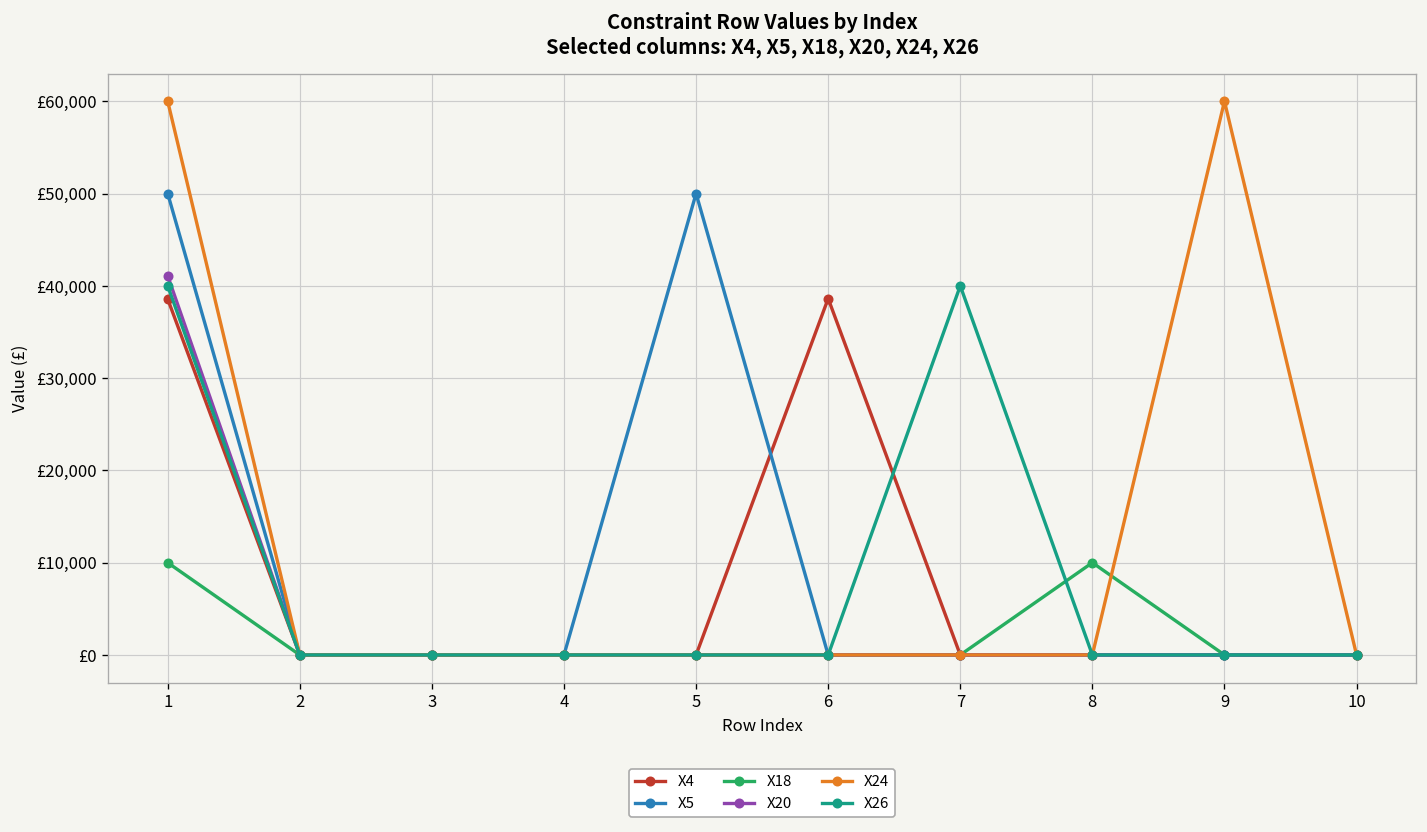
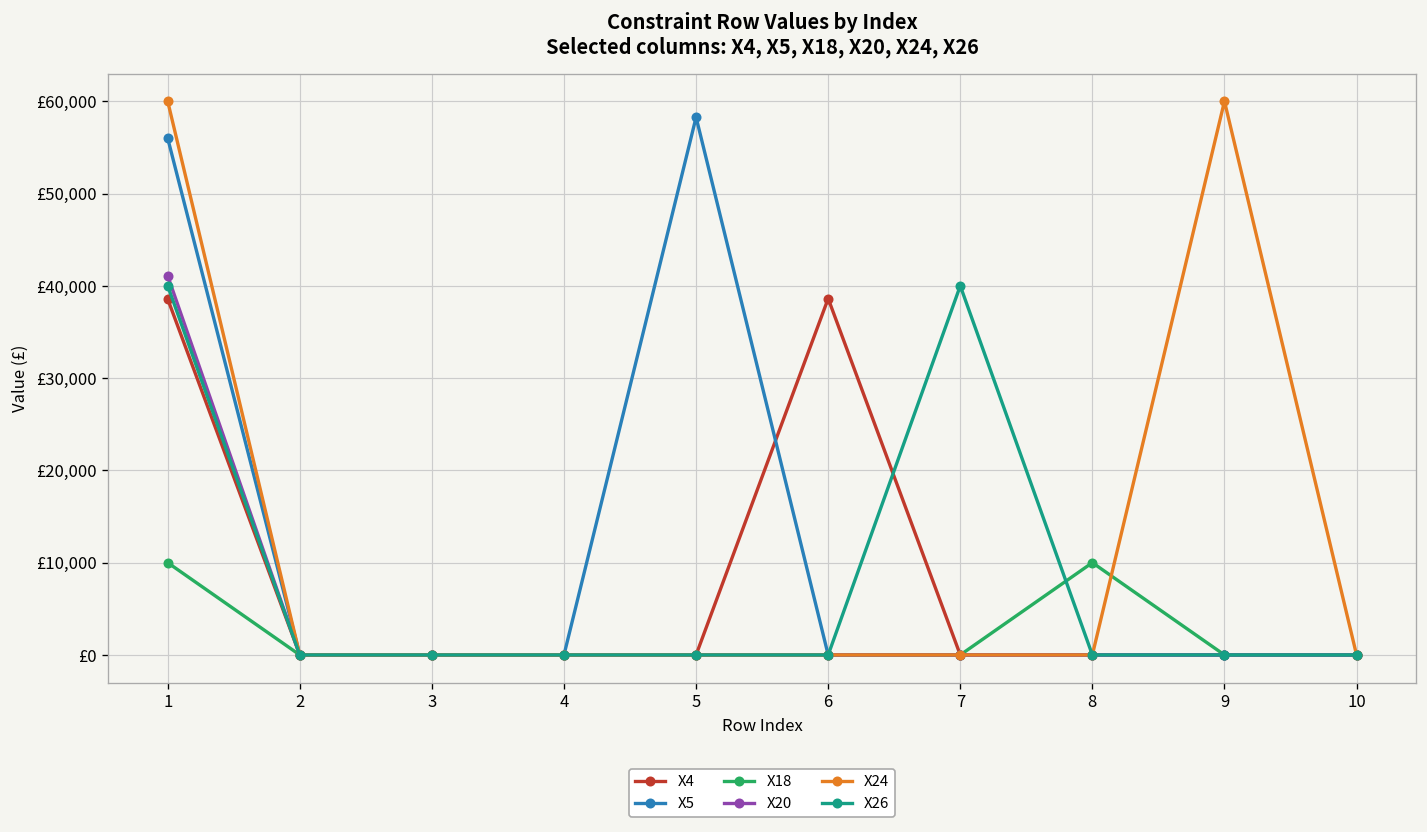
X5, 1: £50,000 -> £56,000
X5, 5: £50,000 -> £58,000
